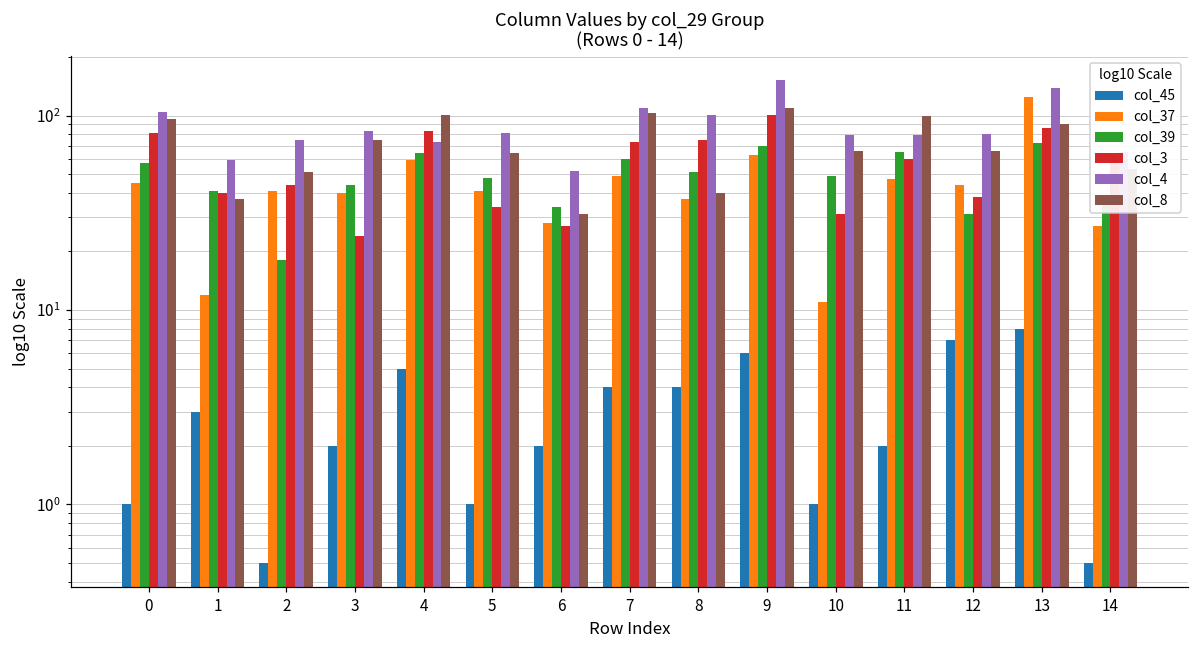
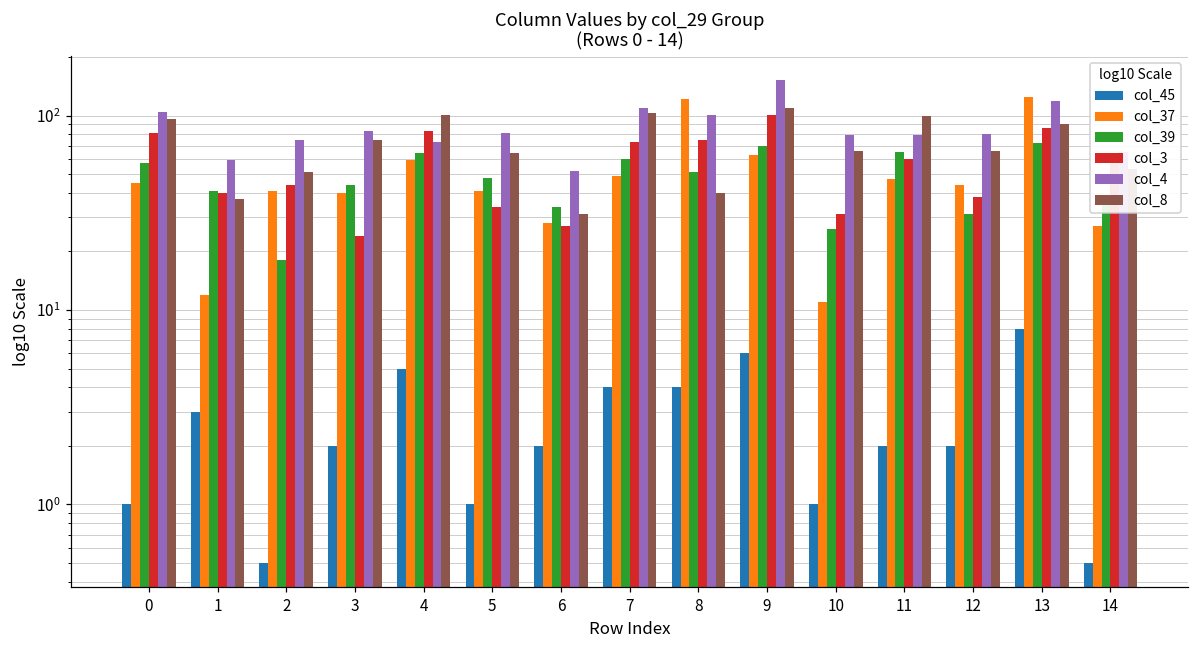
col_37, 8: 37 -> 120
col_39, 10: 49 -> 26
col_45, 12: 7 -> 2
col_4, 13: 140 -> 120
